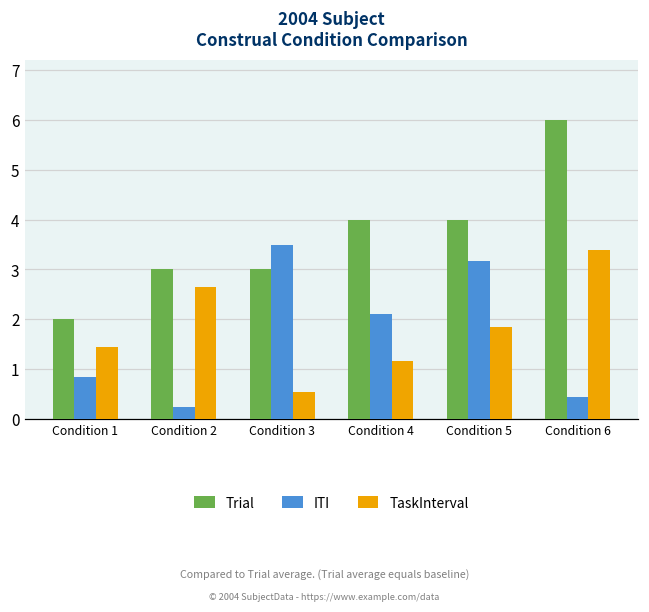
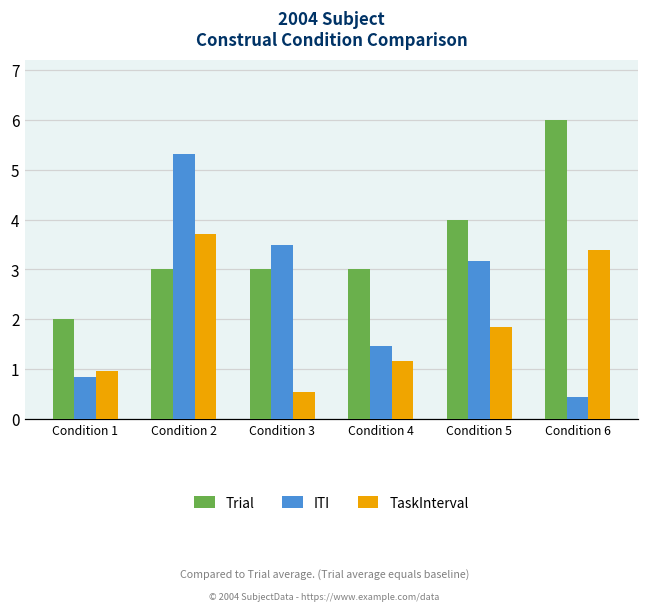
TaskInterval, Condition 1: 1.4 -> 1.0
ITI, Condition 2: 0.2 -> 5.3
TaskInterval, Condition 2: 2.7 -> 3.7
Trial, Condition 4: 4 -> 3
ITI, Condition 4: 2.1 -> 1.5
